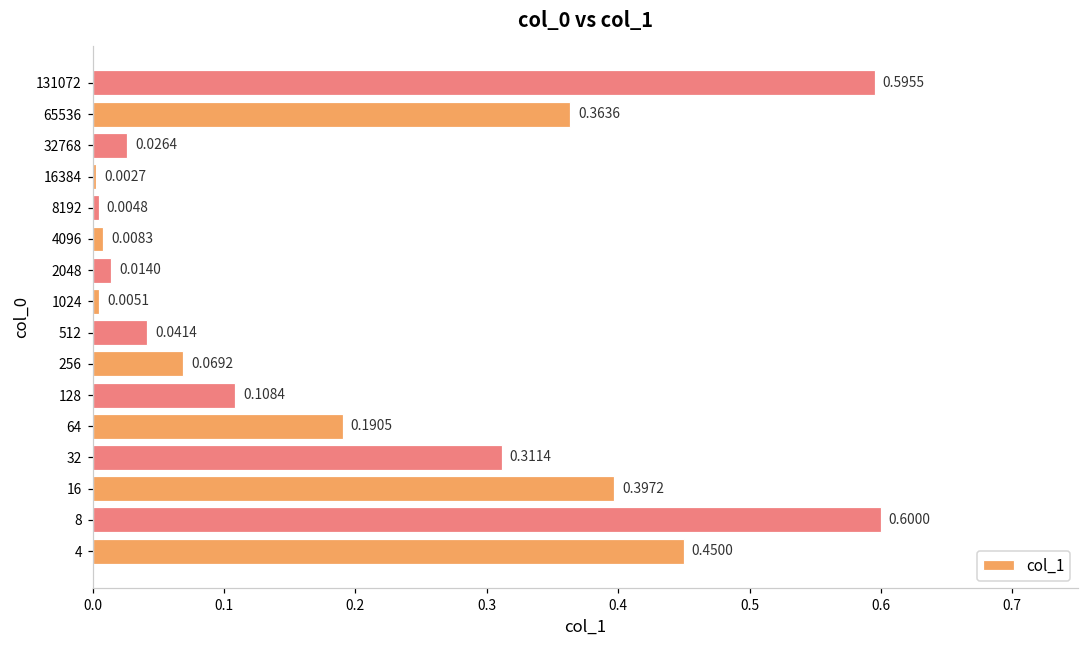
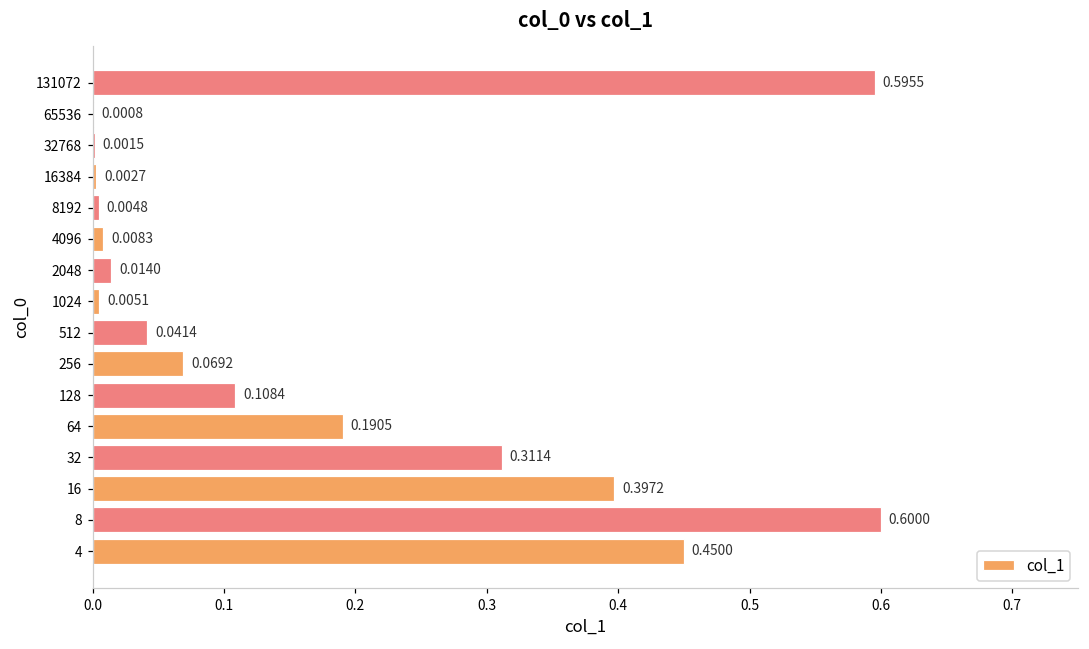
65536: 0.3636 -> 0.0008
32768: 0.0264 -> 0.0015
